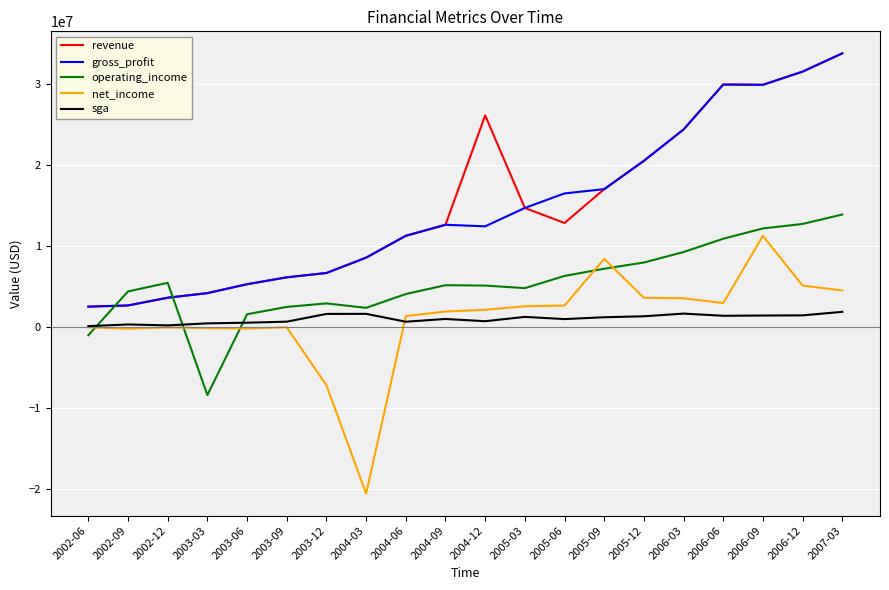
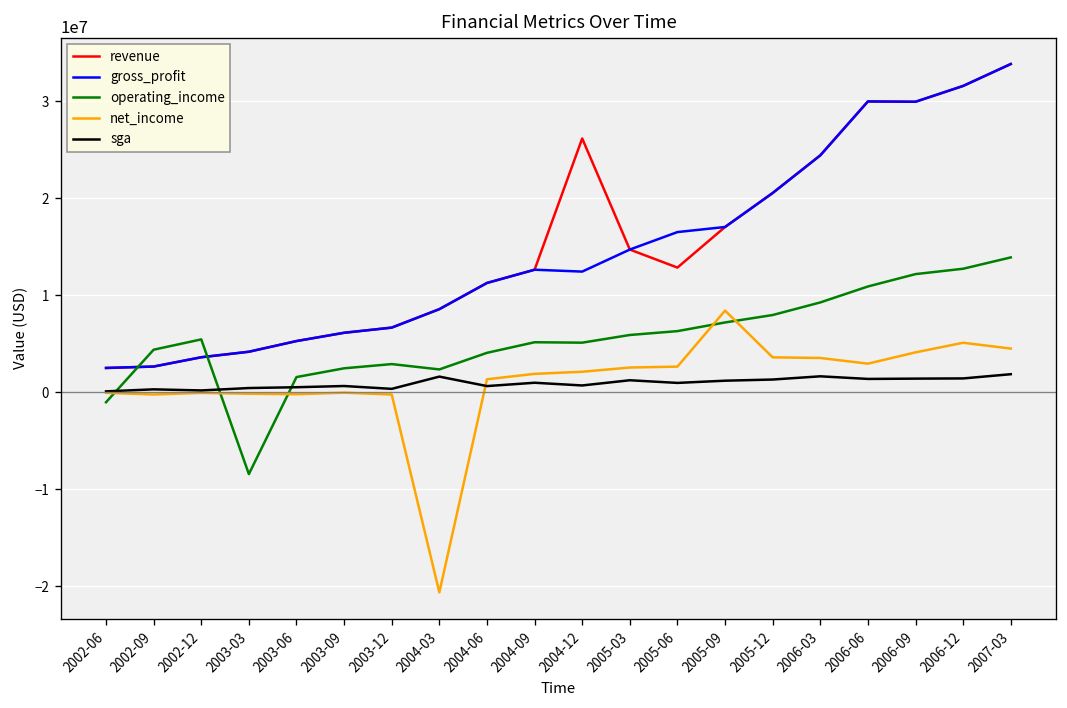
net_income, 2003-12: -7000000 -> 0
sga, 2003-12: 2000000 -> 0
operating_income, 2005-03: 5000000 -> 6000000
net_income, 2006-09: 11000000 -> 4000000
